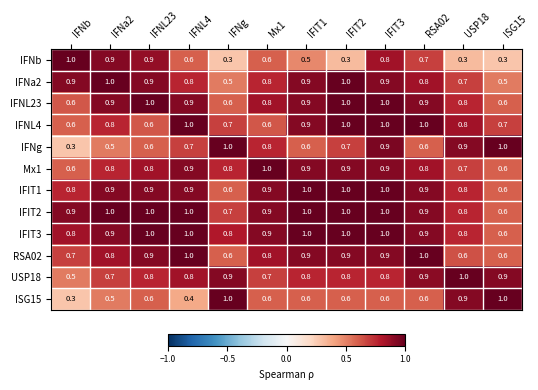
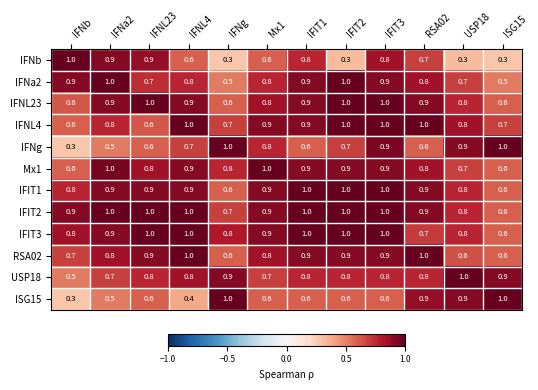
IFNb, IFIT1: 0.5 -> 0.8
IFNa2, IFNL23: 0.9 -> 0.7
IFNL4, Mx1: 0.6 -> 0.9
Mx1, IFNa2: 0.8 -> 1.0
IFIT3, RSA02: 0.9 -> 0.7
USP18, RSA02: 0.9 -> 0.8
ISG15, RSA02: 0.6 -> 0.9
